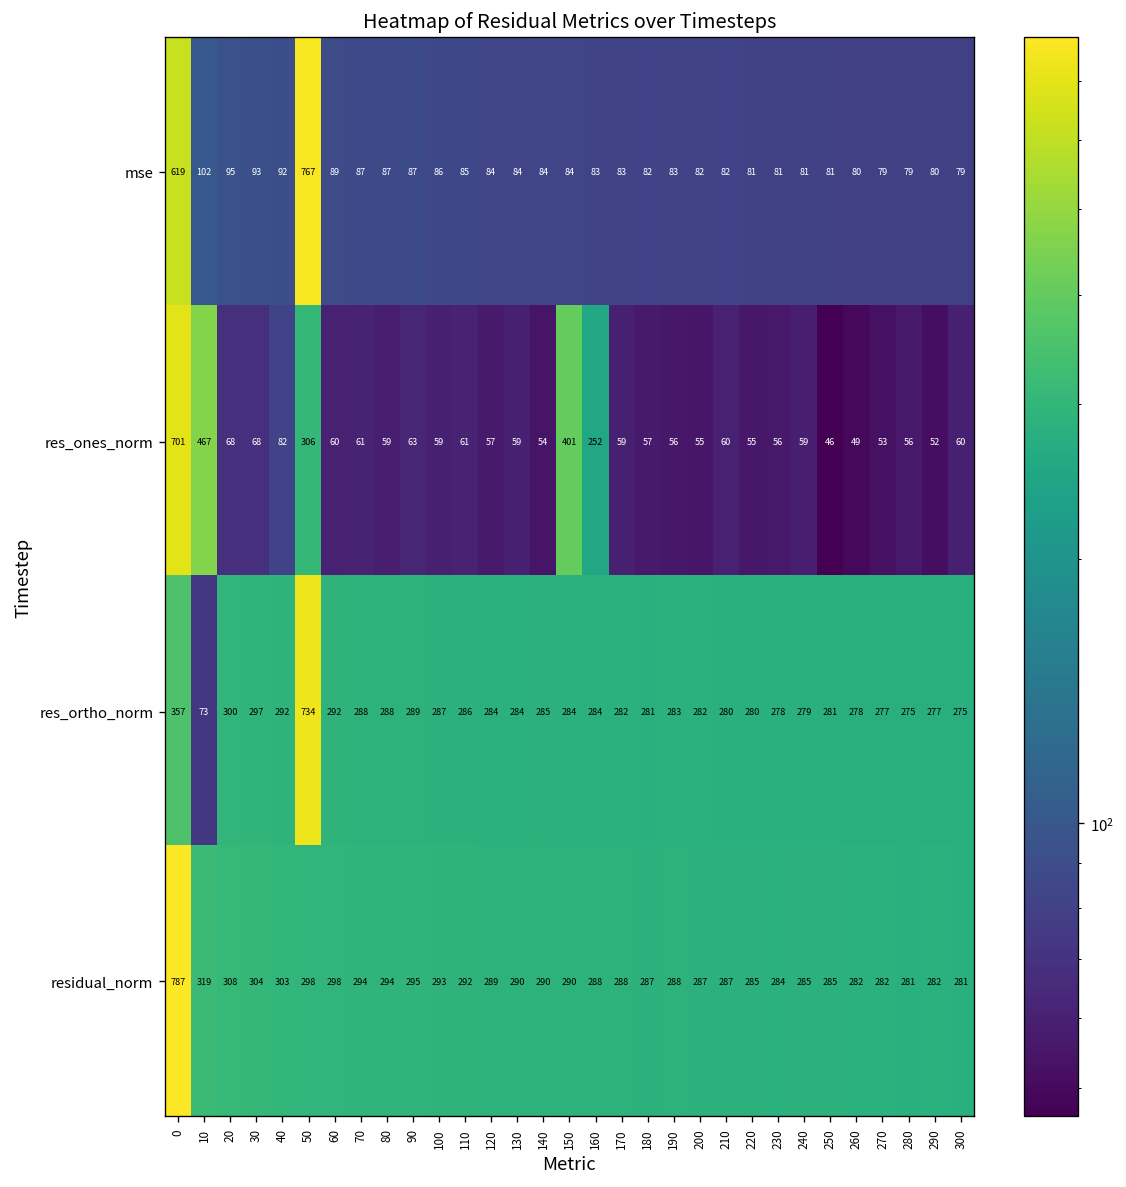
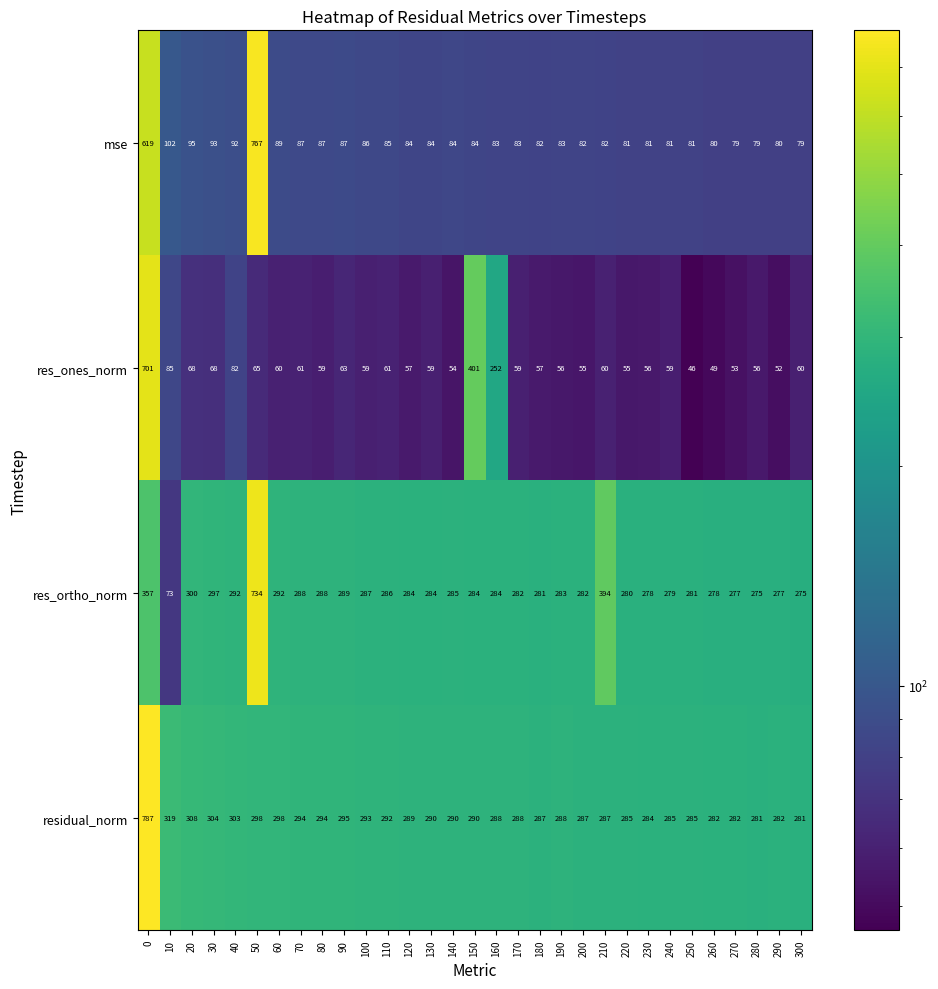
res_ones_norm, 10: 467 -> 85
res_ones_norm, 50: 306 -> 65
res_ortho_norm, 210: 280 -> 394
